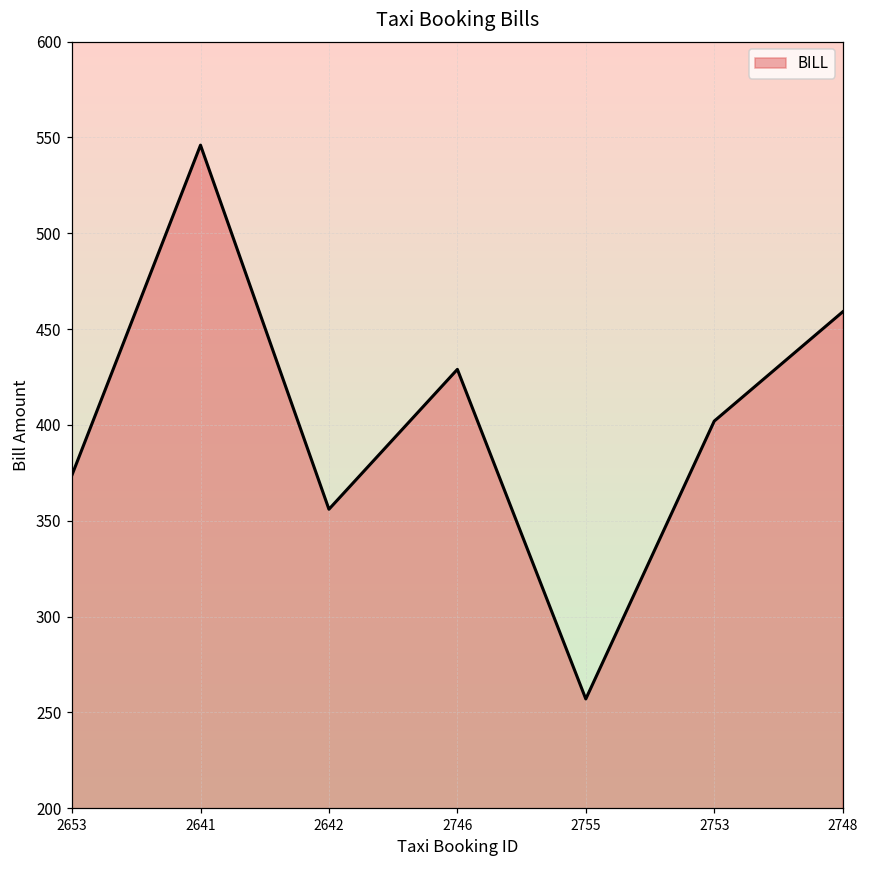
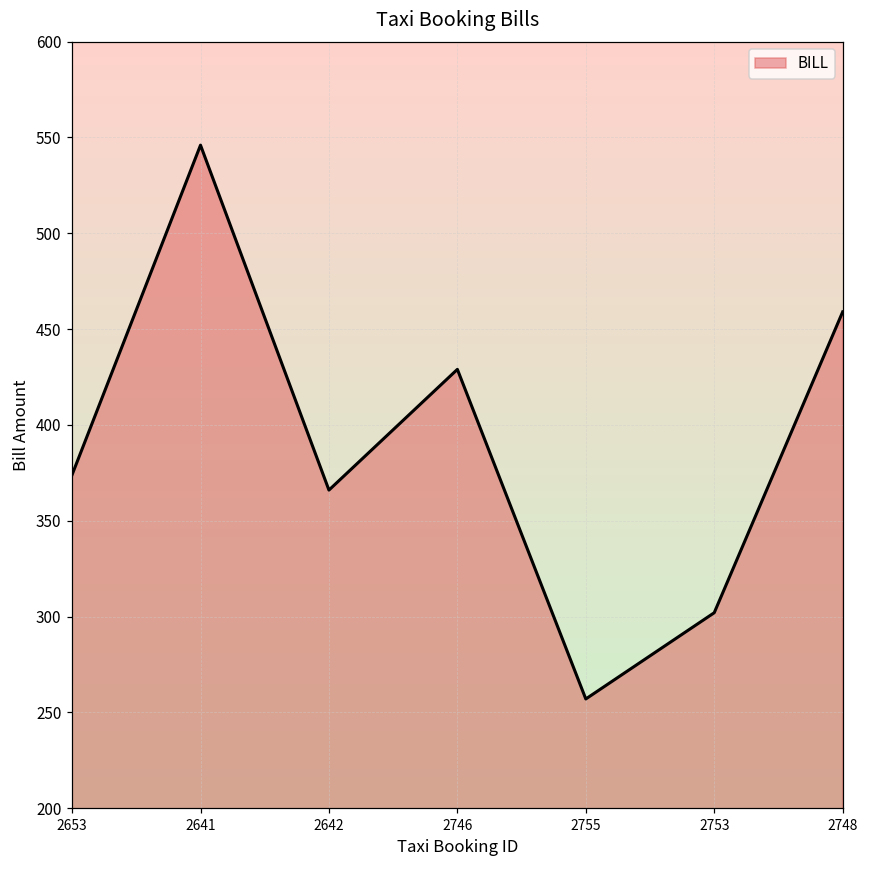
2642: 356 -> 366
2753: 402 -> 302
